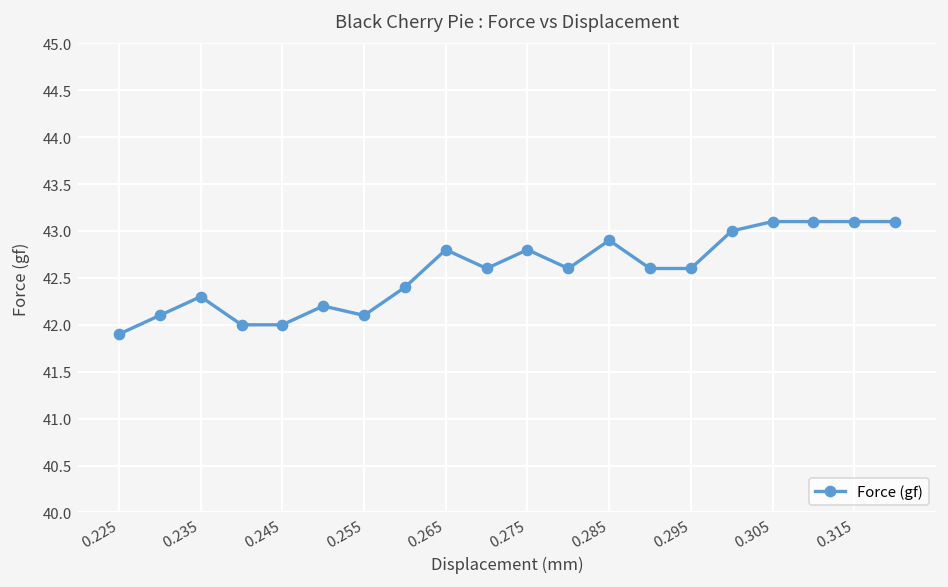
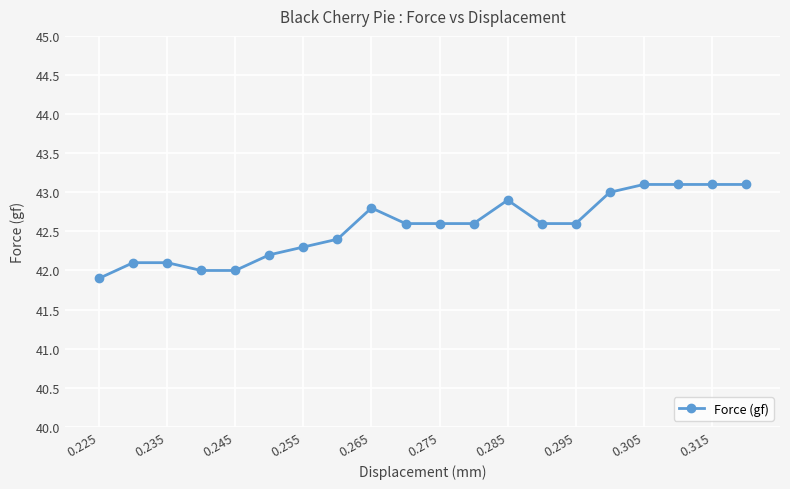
0.235: 42.3 -> 42.1
0.255: 42.1 -> 42.3
0.275: 42.8 -> 42.6
